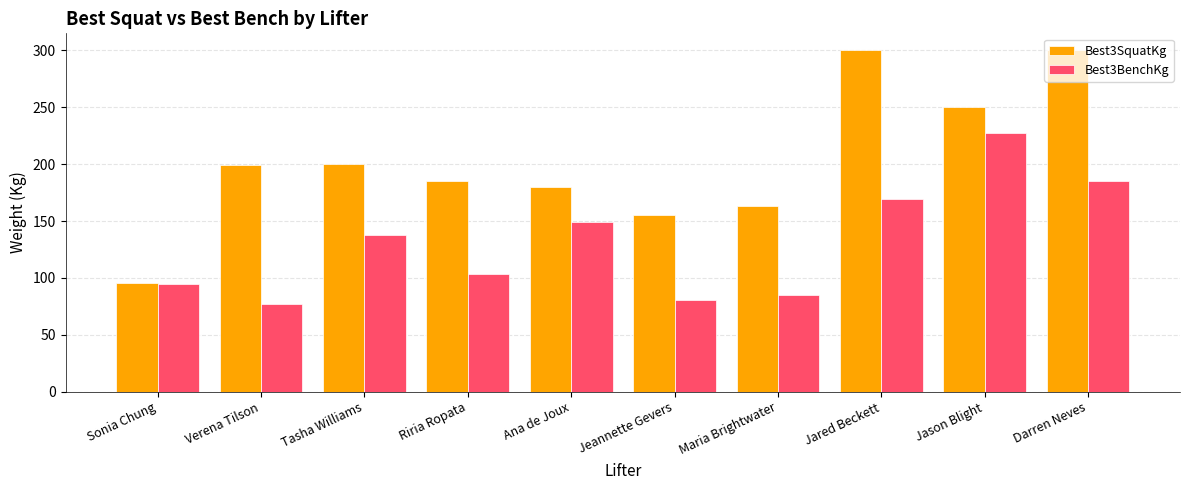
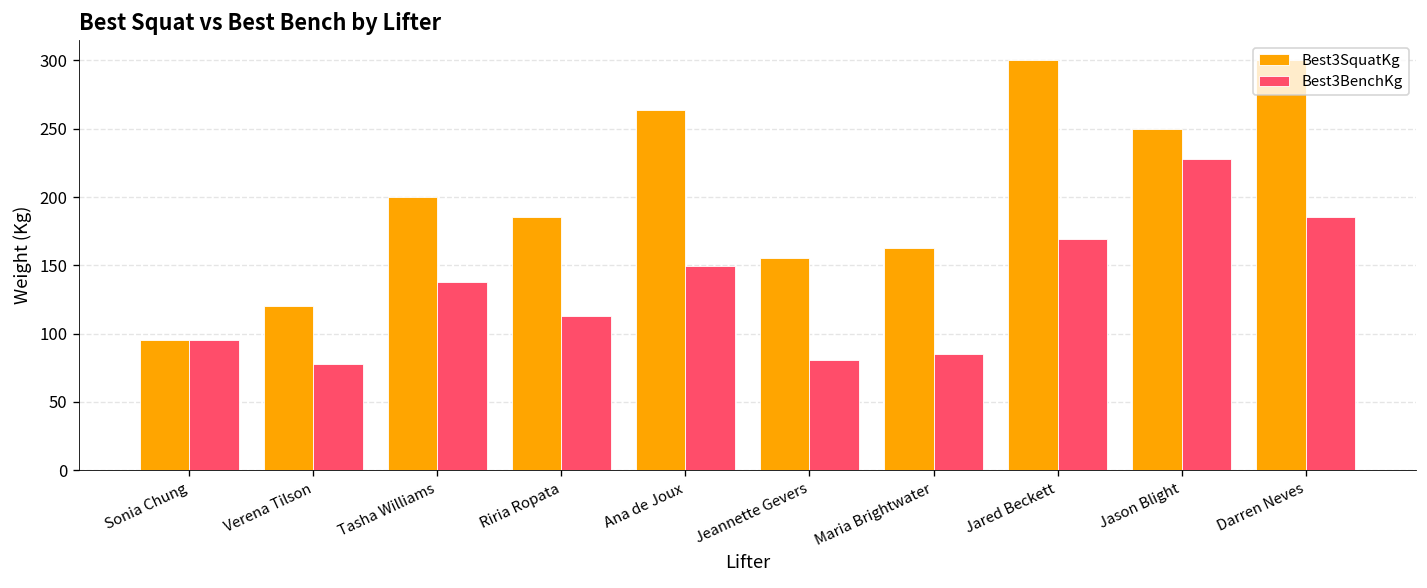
Best3SquatKg, Verena Tilson: 199 -> 120
Best3BenchKg, Riria Ropata: 103 -> 113
Best3SquatKg, Ana de Joux: 180 -> 264
